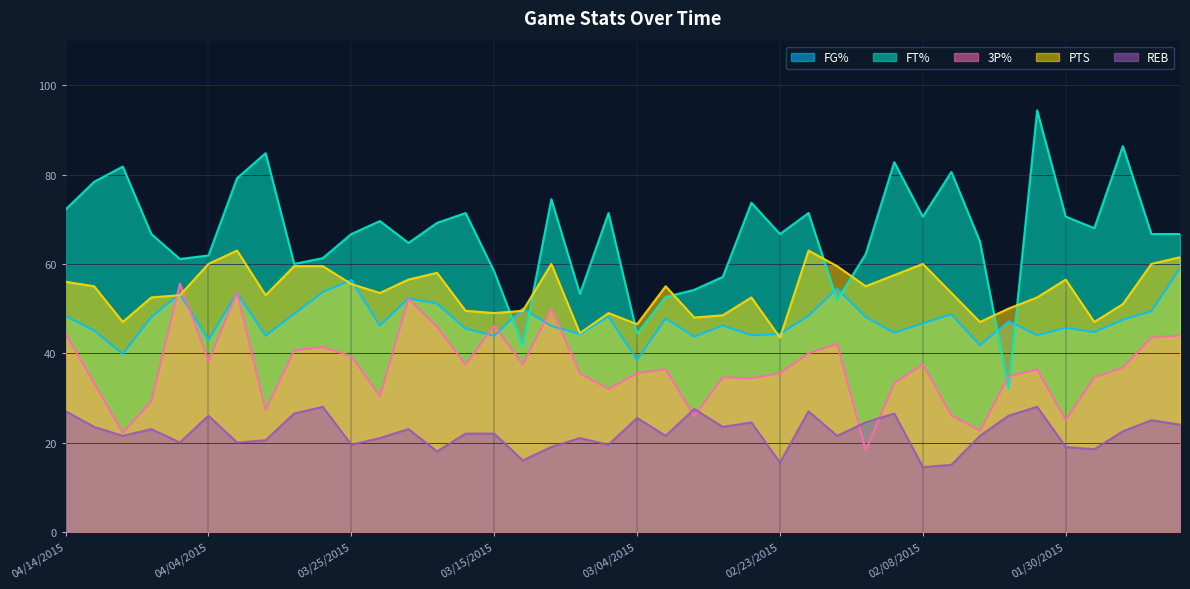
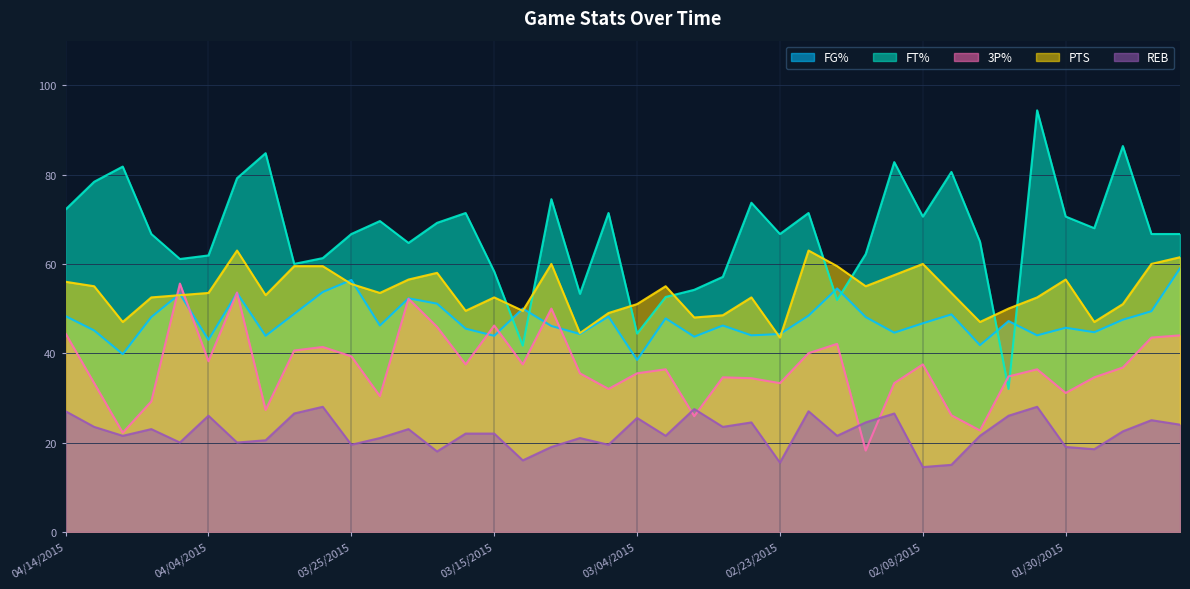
PTS, 04/04/2015: 60 -> 54
PTS, 03/15/2015: 49 -> 53
PTS, 03/04/2015: 47 -> 51
3P%, 02/23/2015: 36 -> 33
3P%, 01/30/2015: 25 -> 31
